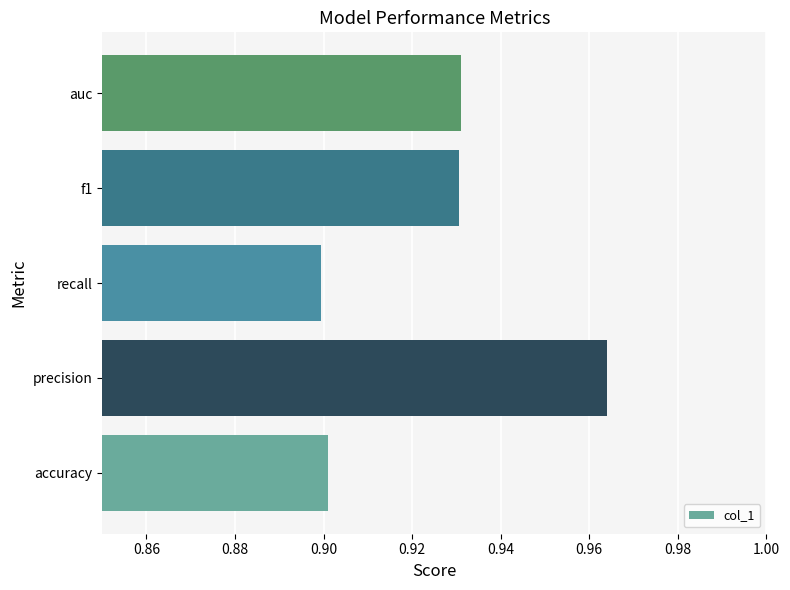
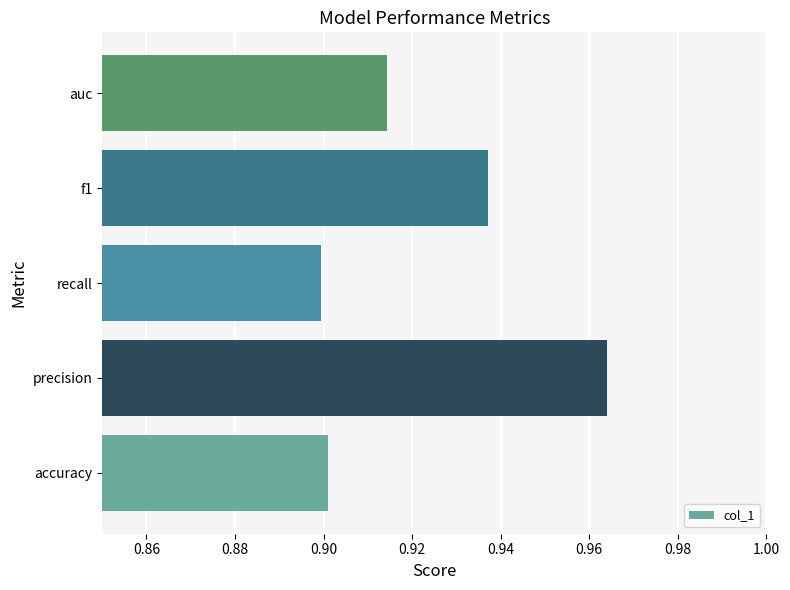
auc: 0.931 -> 0.914
f1: 0.931 -> 0.937
